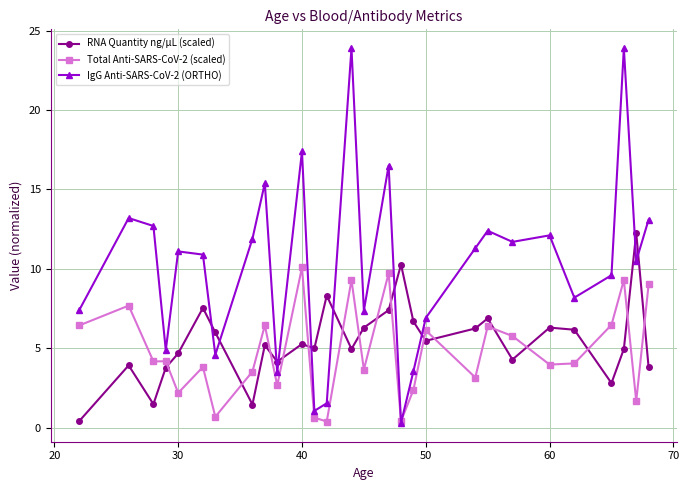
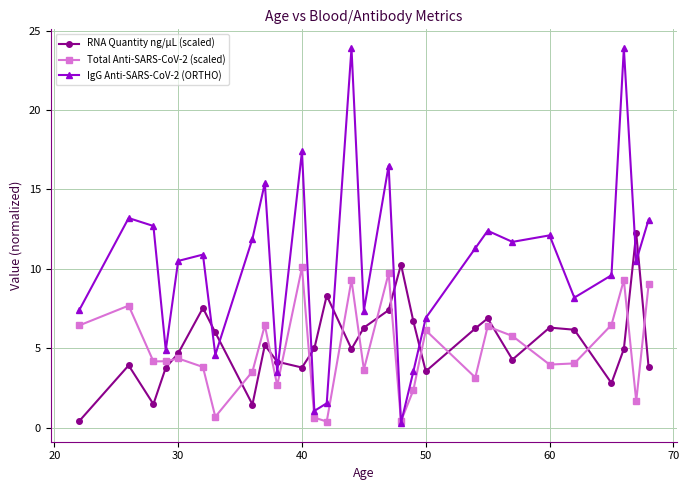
Total Anti-SARS-CoV-2 (scaled), 30: 2.2 -> 4.4
IgG Anti-SARS-CoV-2 (ORTHO), 30: 11.1 -> 10.5
RNA Quantity ng/µL (scaled), 40: 5.3 -> 3.8
RNA Quantity ng/µL (scaled), 50: 5.5 -> 3.6
